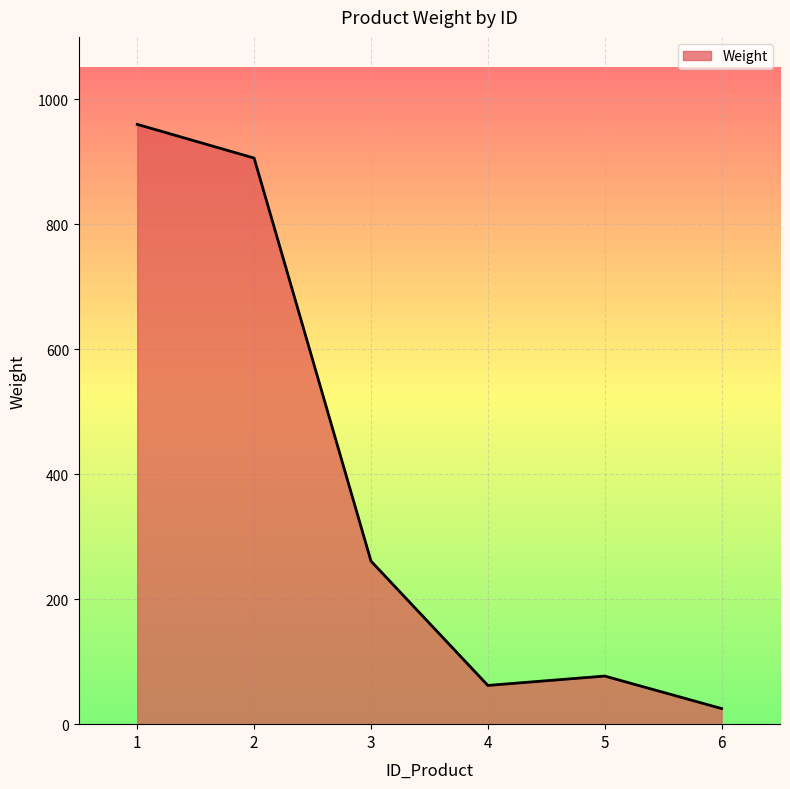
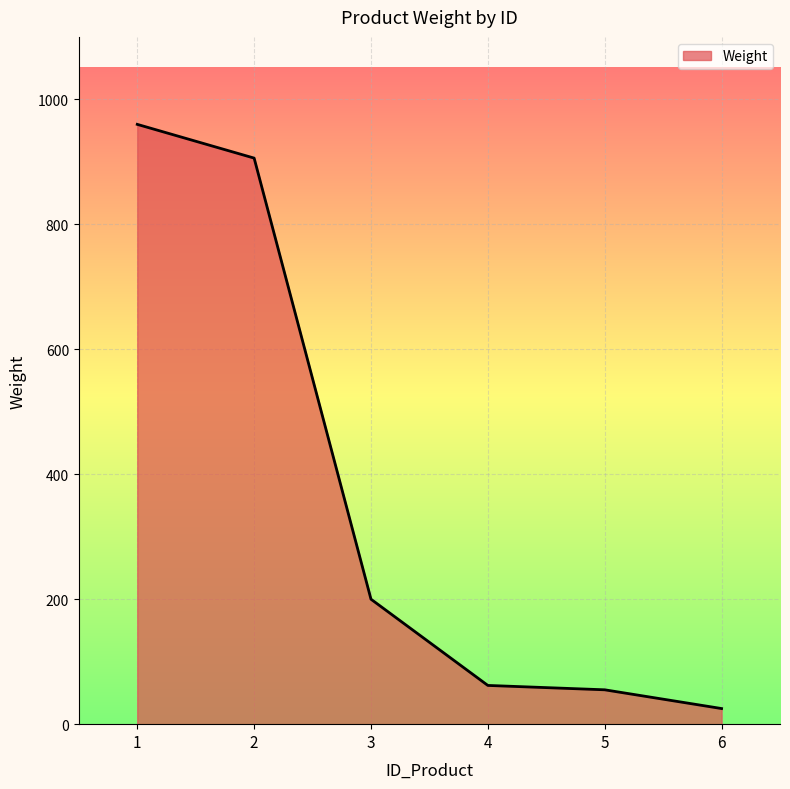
3: 260 -> 200
5: 80 -> 60
